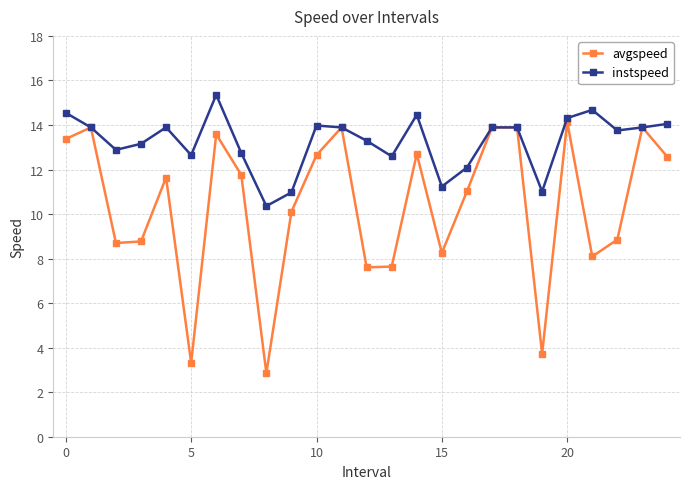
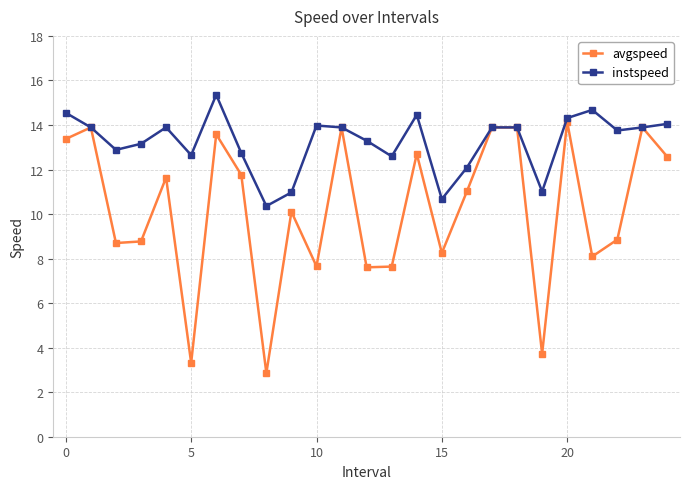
avgspeed, 10: 12.6 -> 7.7
instspeed, 15: 11.2 -> 10.7
